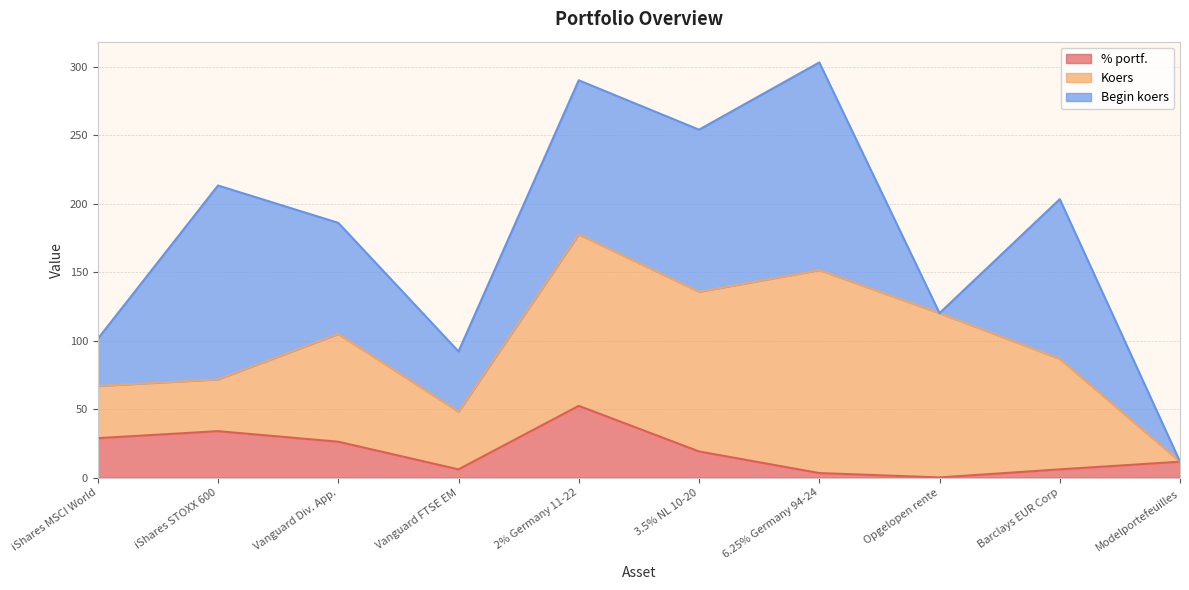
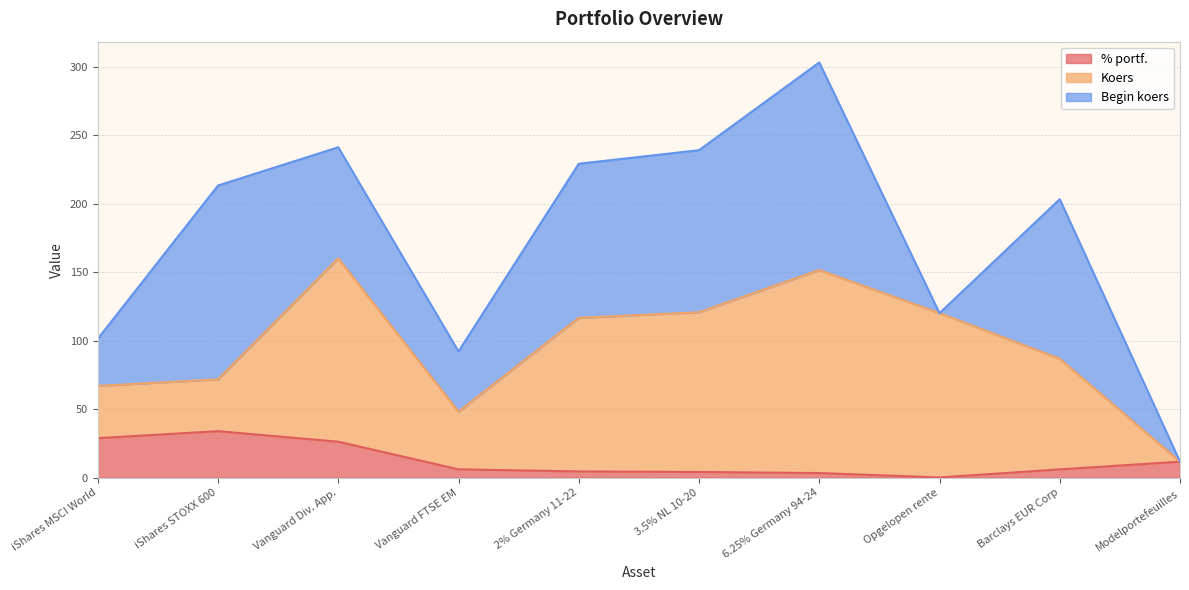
Koers, Vanguard Div. App.: 79 -> 134
% portf., 2% Germany 11-22: 53 -> 5
Koers, 2% Germany 11-22: 125 -> 112
% portf., 3.5% NL 10-20: 19 -> 4
